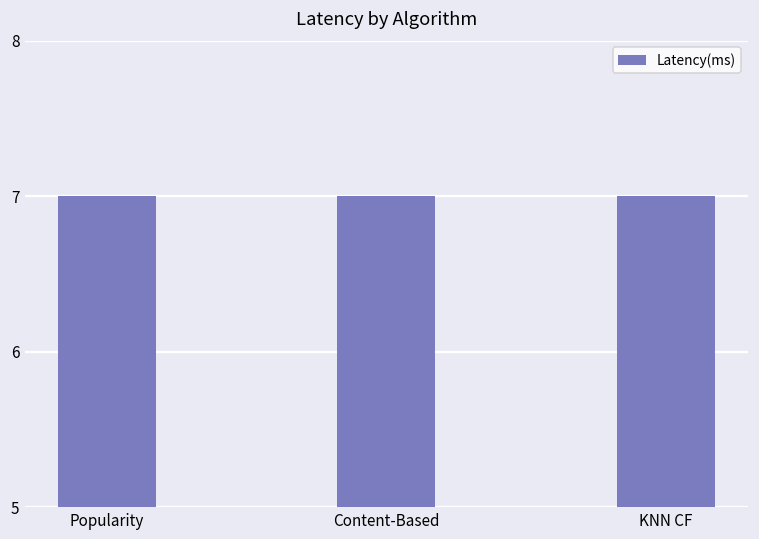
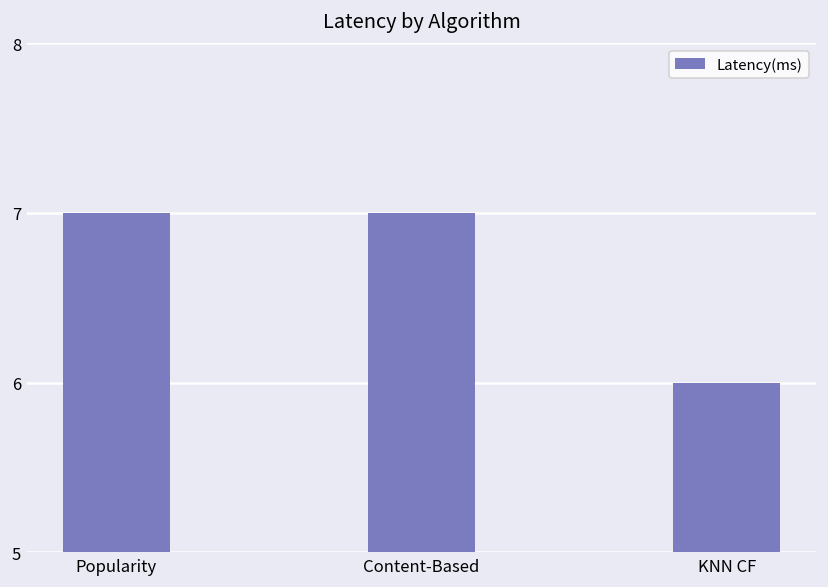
KNN CF: 7 -> 6
